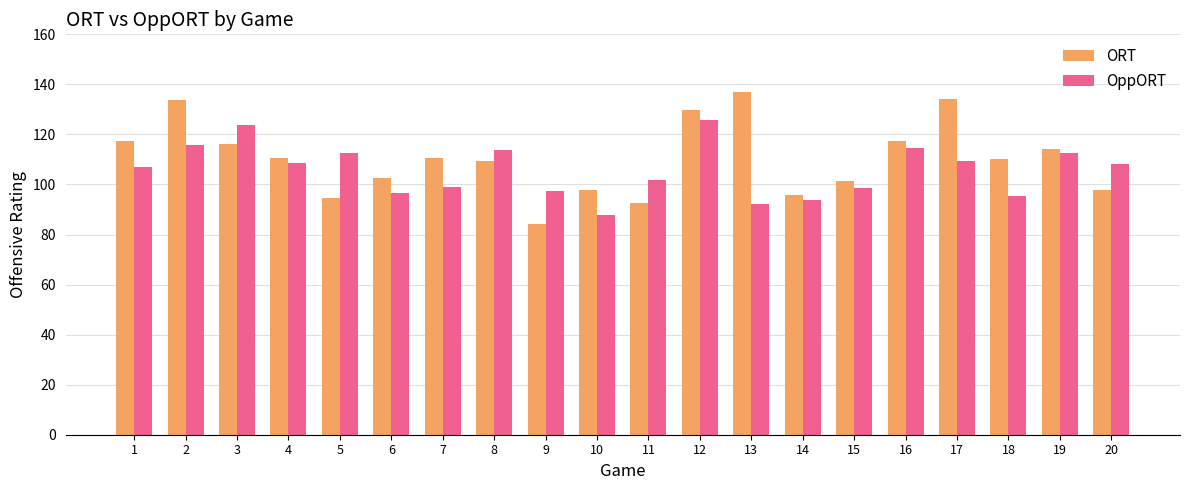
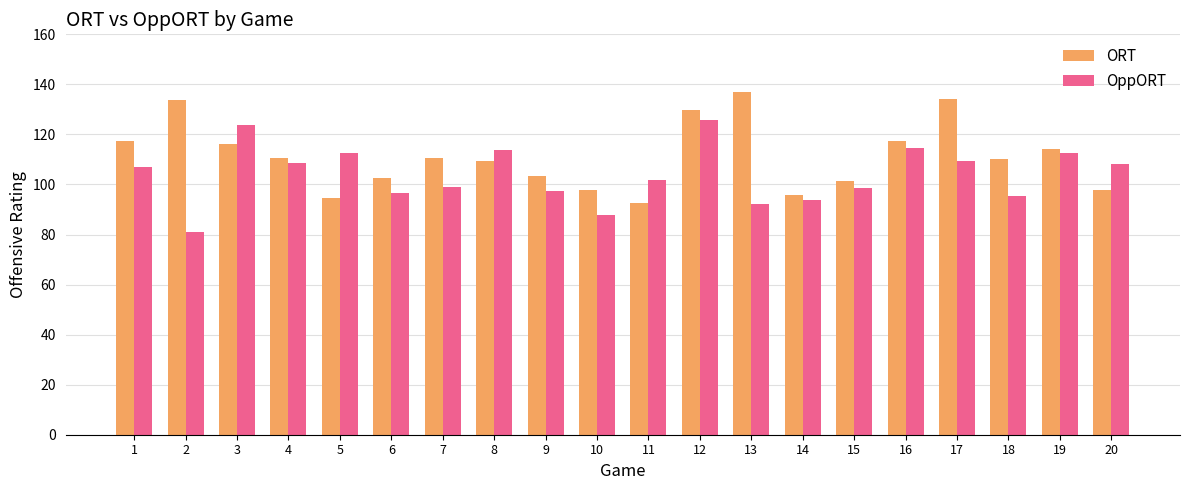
OppORT, 2: 116 -> 81
ORT, 9: 84 -> 103
